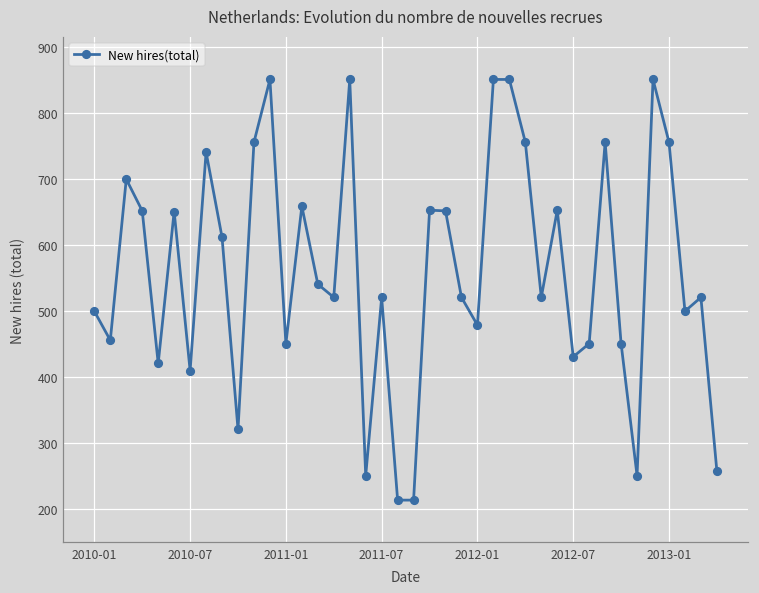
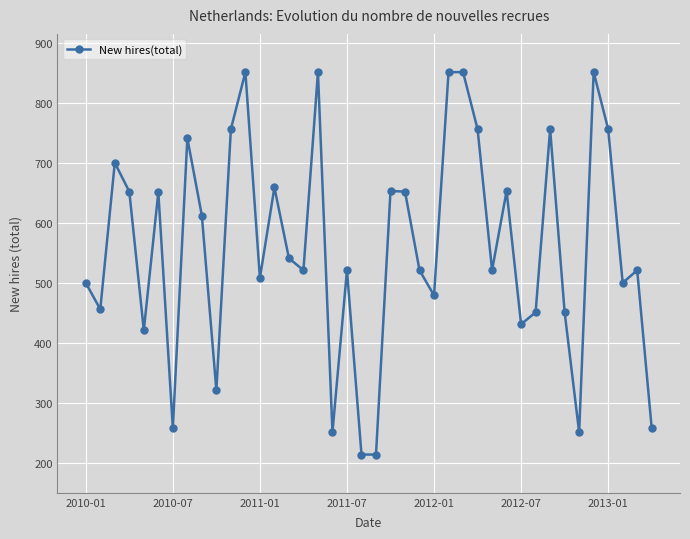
2010-07: 410 -> 260
2011-01: 450 -> 510
